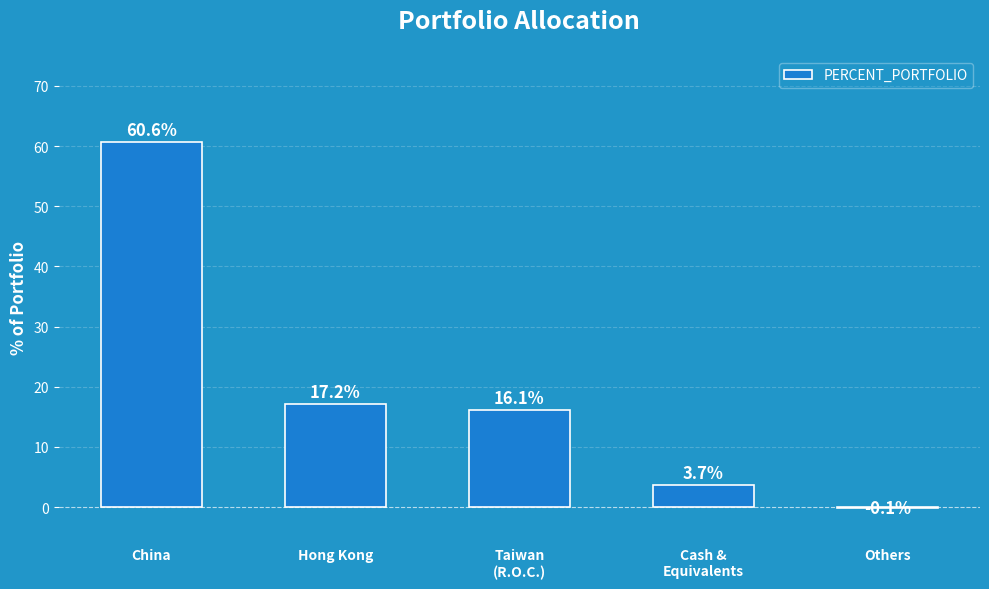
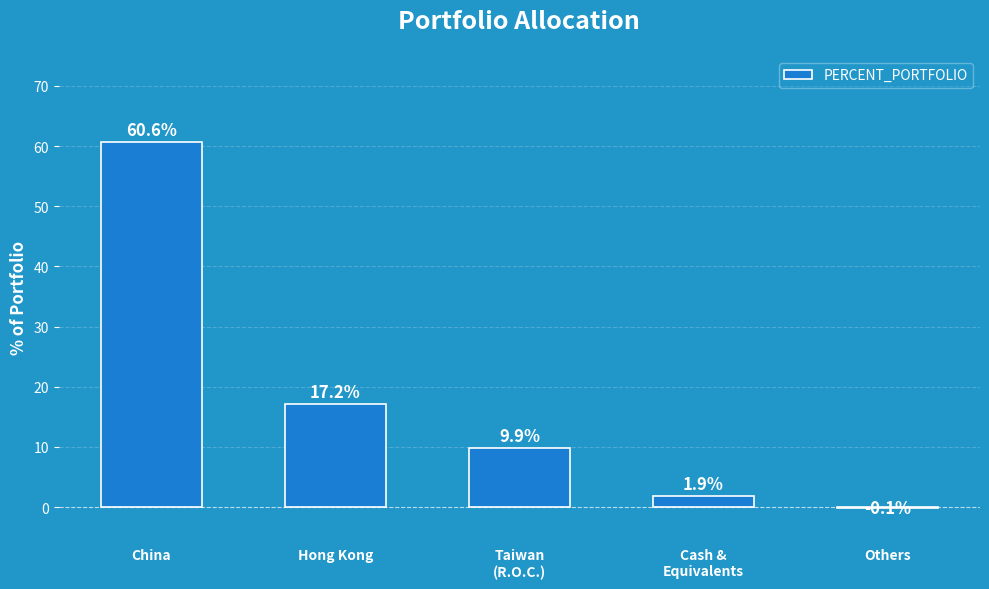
Taiwan (R.O.C.): 16.1% -> 9.9%
Cash & Equivalents: 3.7% -> 1.9%
